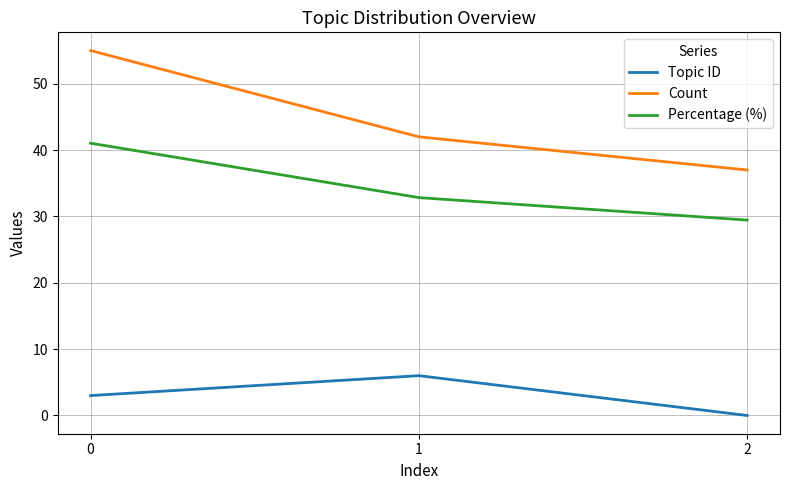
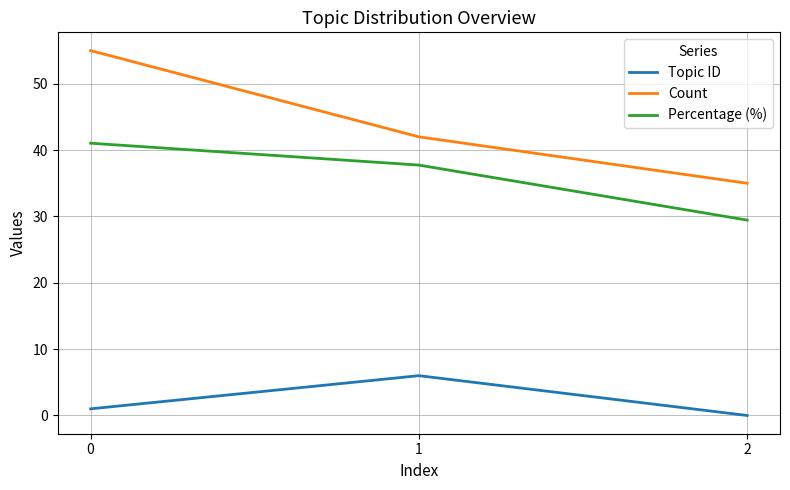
Topic ID, 0: 3 -> 1
Percentage (%), 1: 33 -> 38
Count, 2: 37 -> 35
